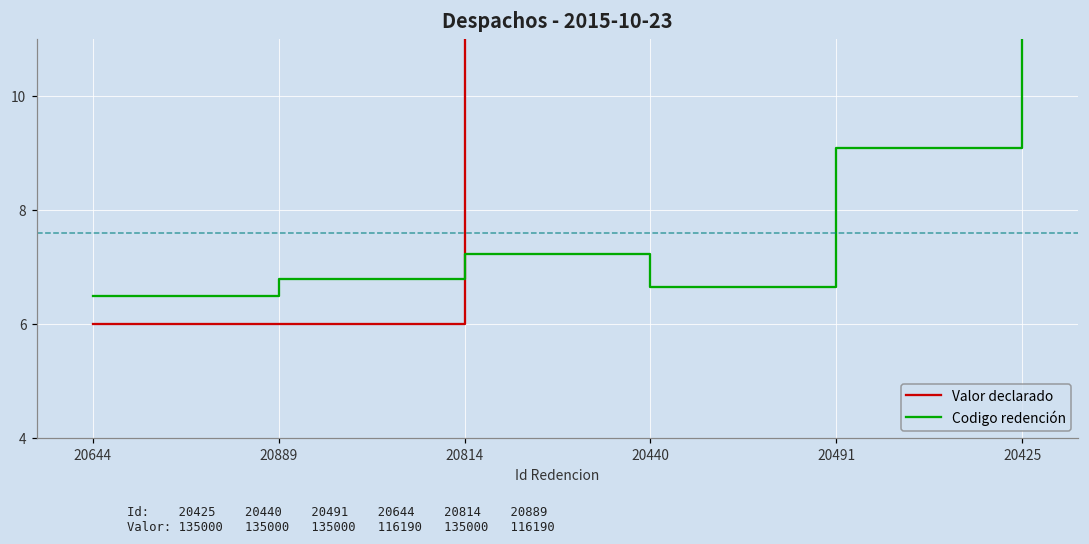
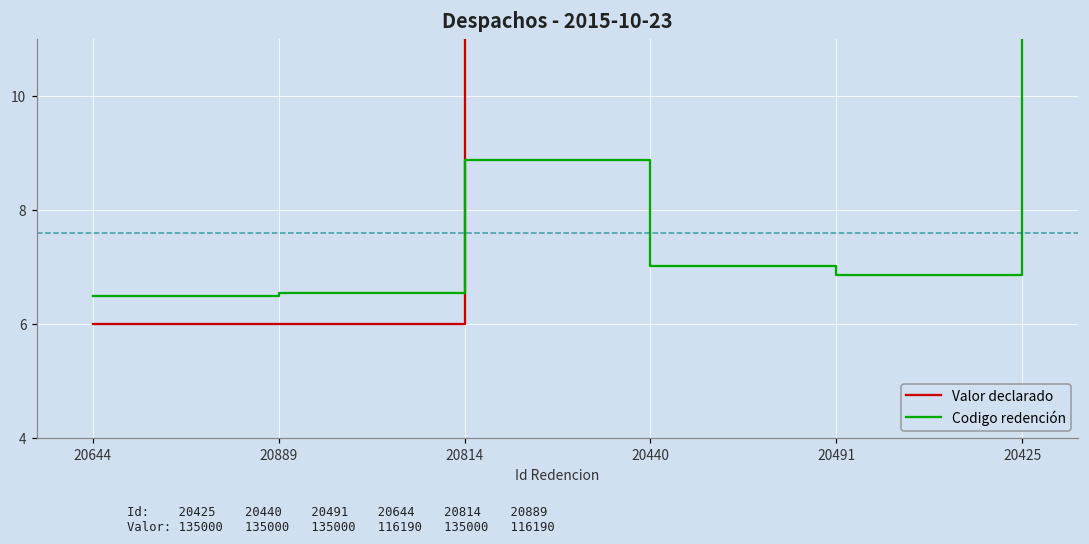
Codigo redención, 20889: 6.8 -> 6.6
Codigo redención, 20814: 7.2 -> 8.9
Codigo redención, 20440: 6.7 -> 7.0
Codigo redención, 20491: 9.1 -> 6.9
